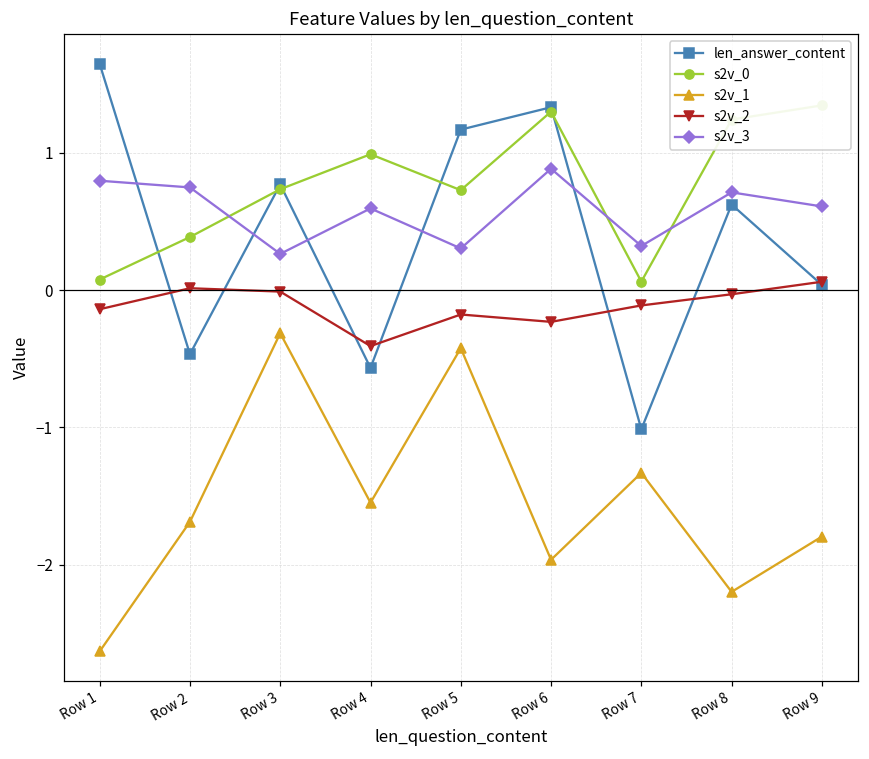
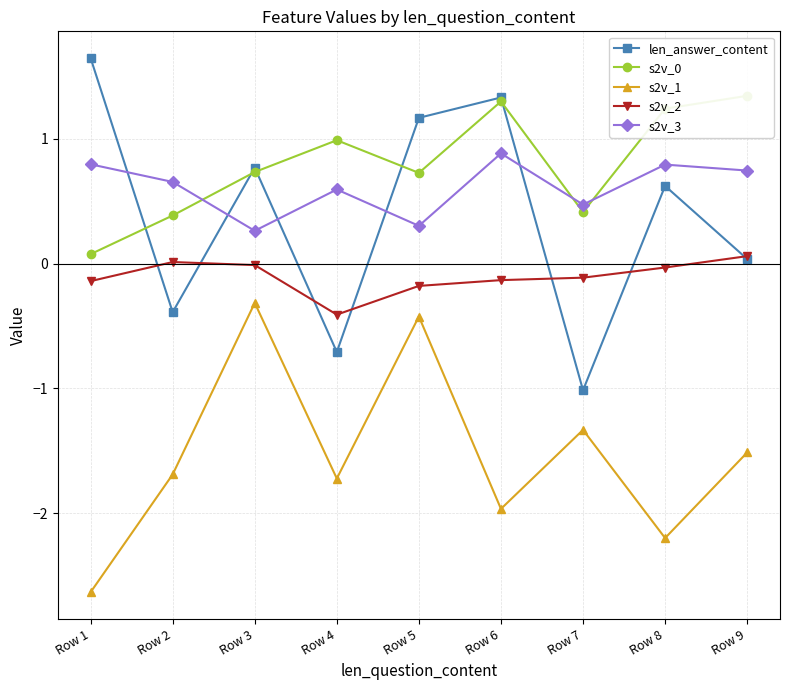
len_answer_content, Row 2: -0.47 -> -0.39
s2v_3, Row 2: 0.75 -> 0.66
len_answer_content, Row 4: -0.57 -> -0.71
s2v_1, Row 4: -1.55 -> -1.72
s2v_2, Row 6: -0.23 -> -0.13
s2v_0, Row 7: 0.06 -> 0.41
s2v_3, Row 7: 0.32 -> 0.47
s2v_3, Row 8: 0.71 -> 0.79
s2v_1, Row 9: -1.80 -> -1.51
s2v_3, Row 9: 0.61 -> 0.75
